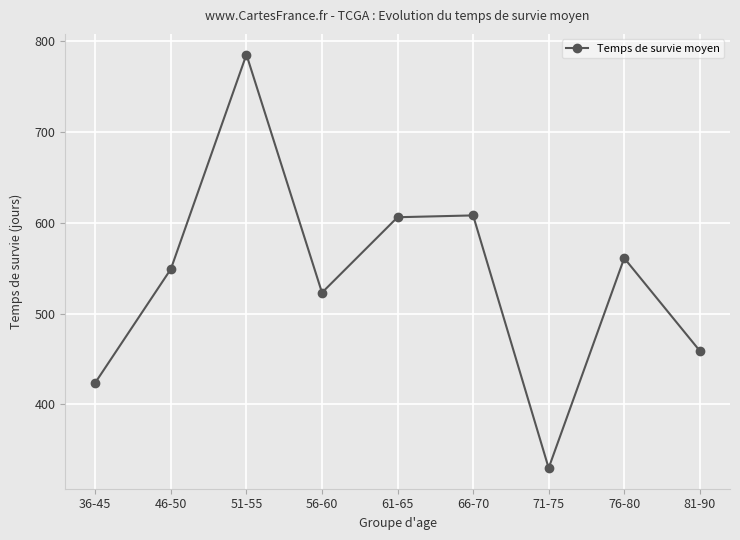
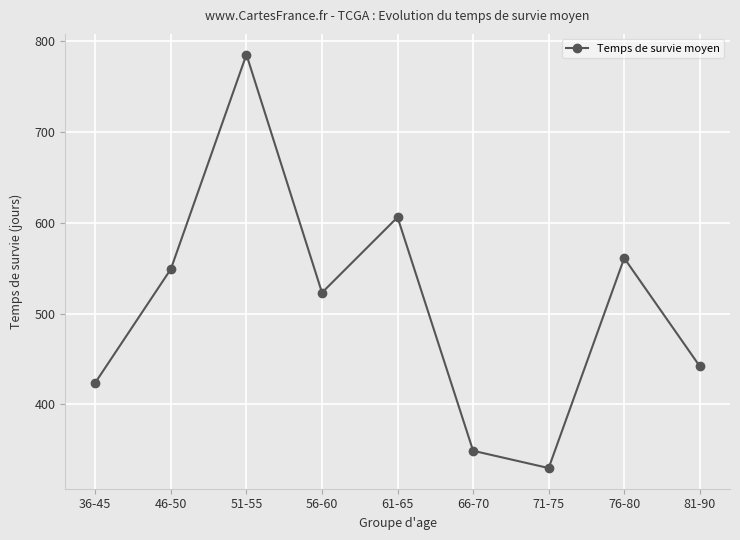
66-70: 610 -> 350
81-90: 460 -> 440
